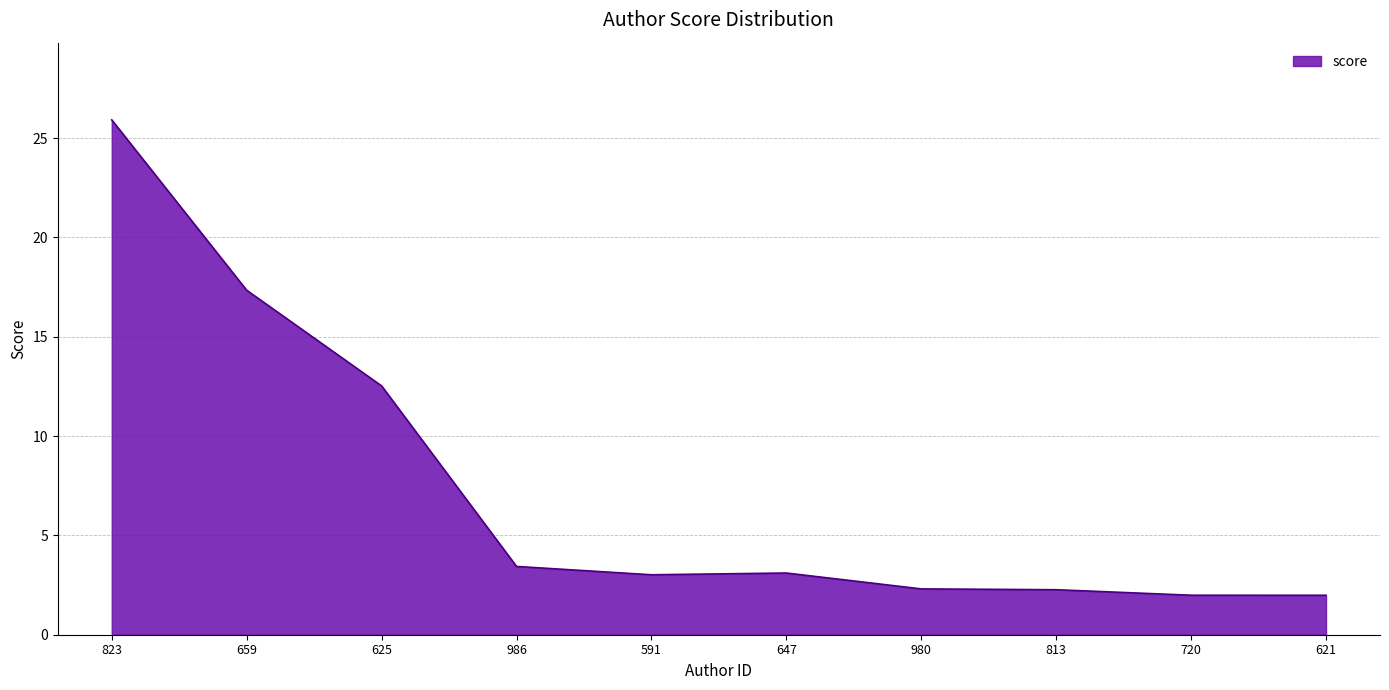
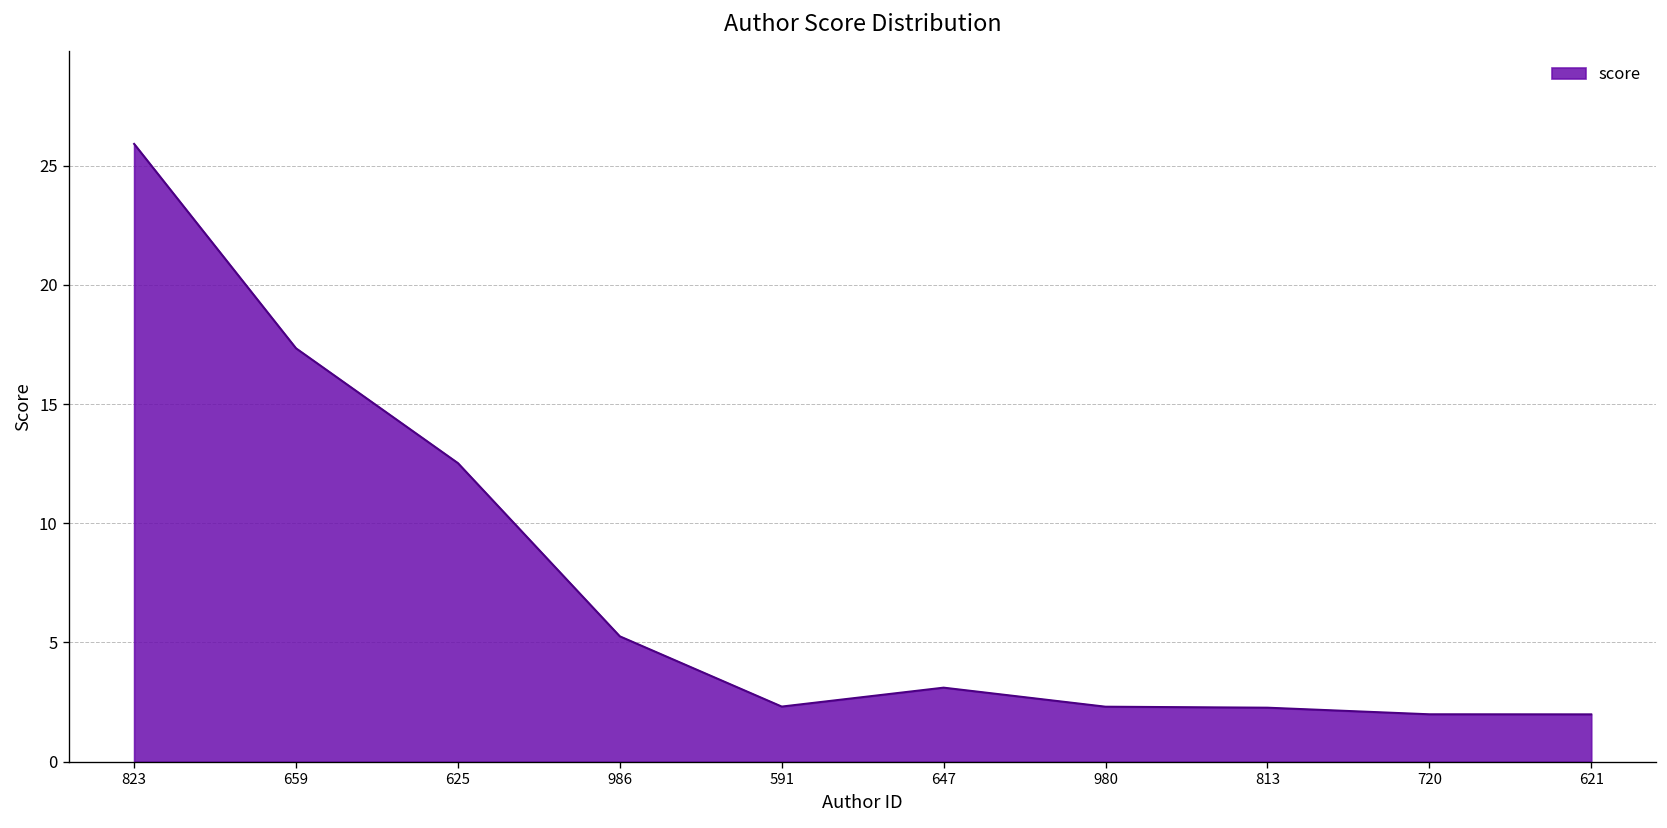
986: 3.4 -> 5.3
591: 3.0 -> 2.3
